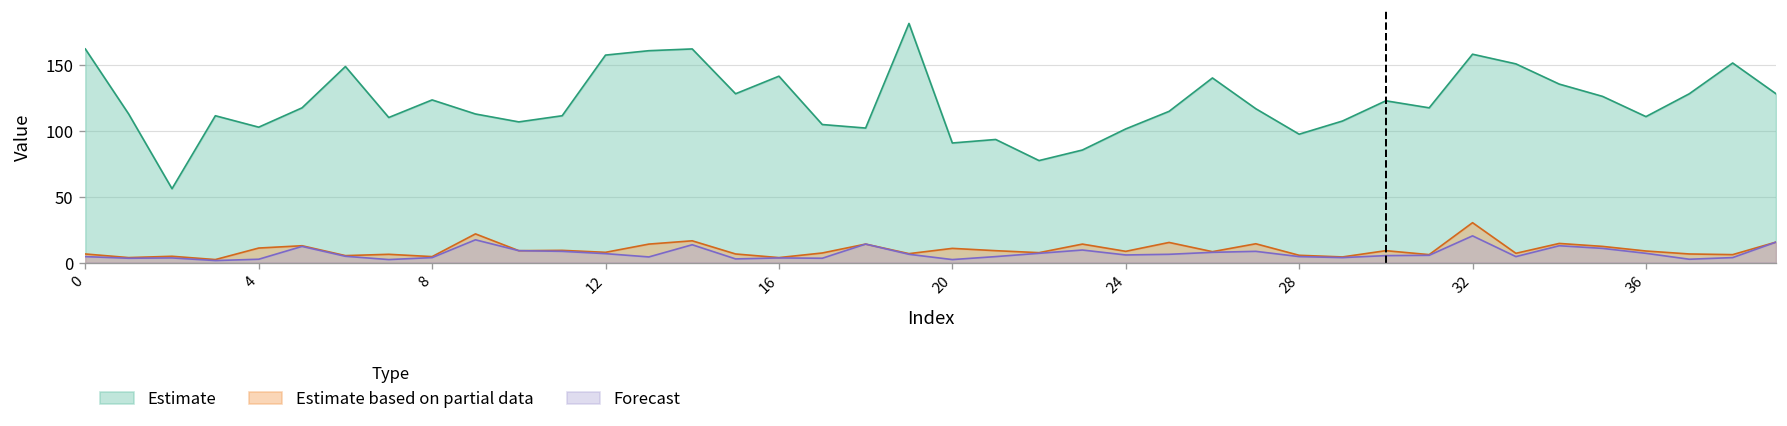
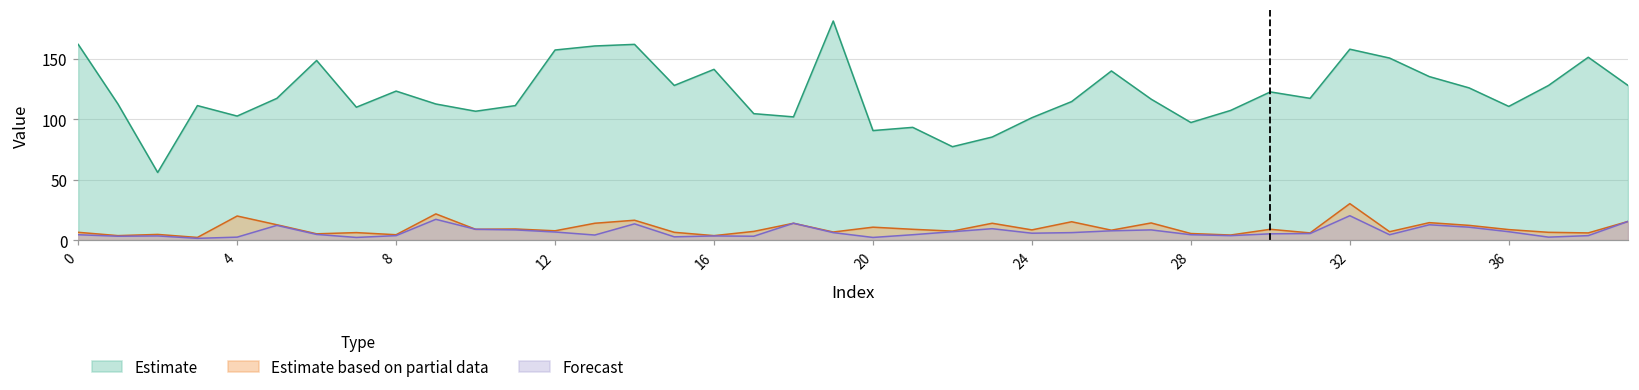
Estimate based on partial data, 4: 11 -> 20
